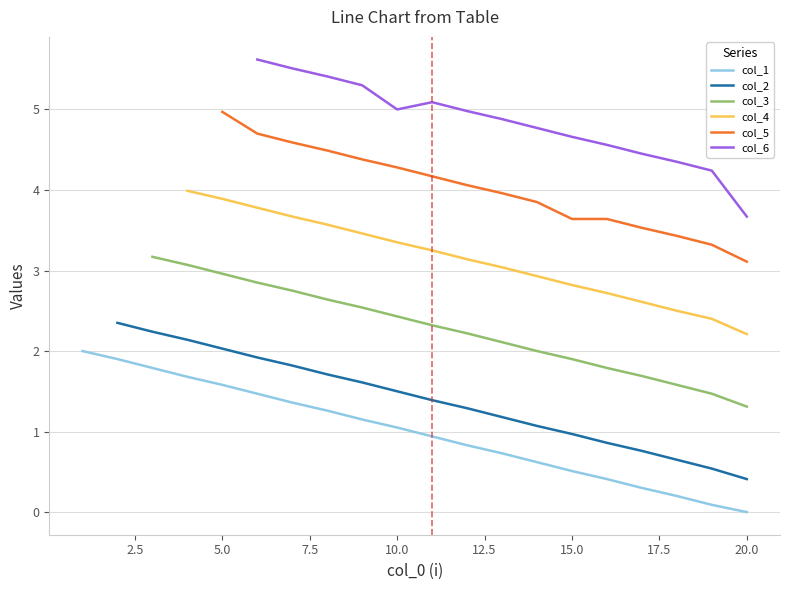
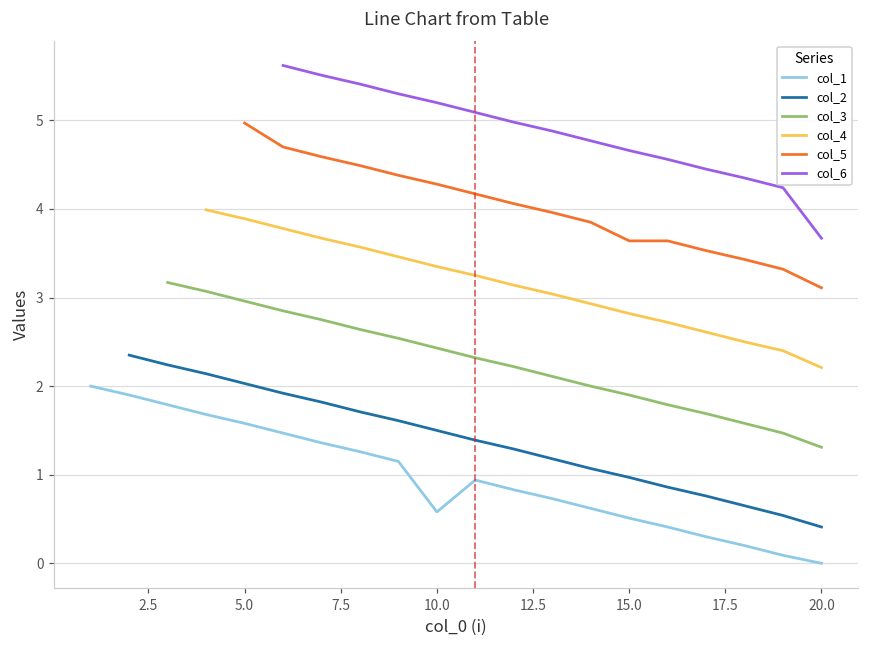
col_1, 10.0: 1.1 -> 0.6
col_6, 10.0: 5.0 -> 5.2
